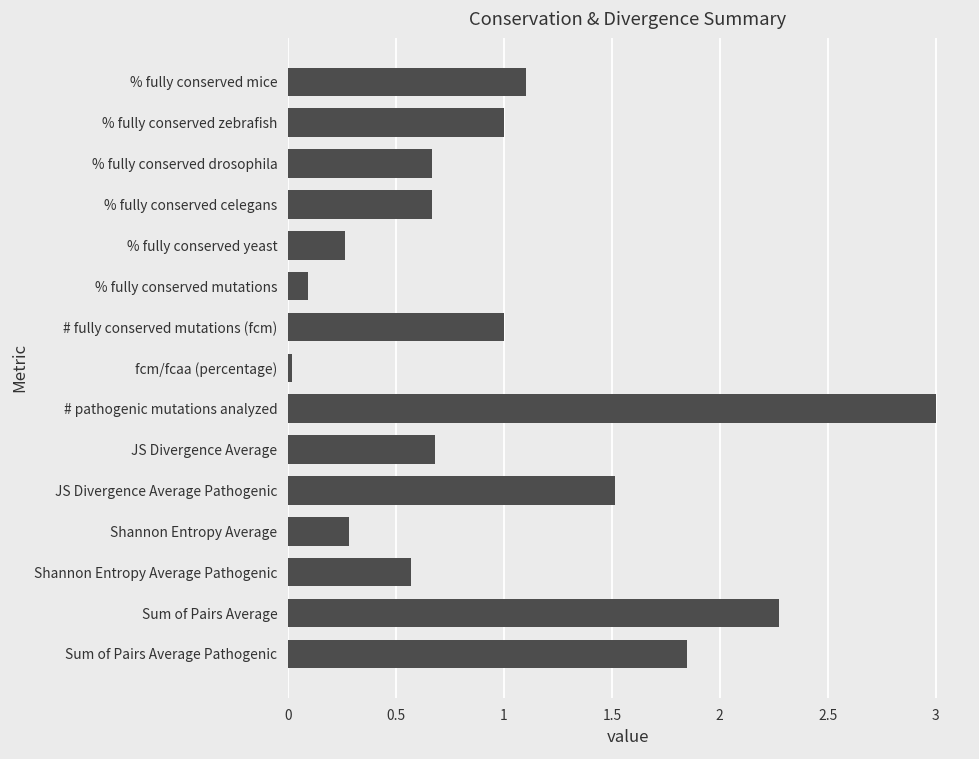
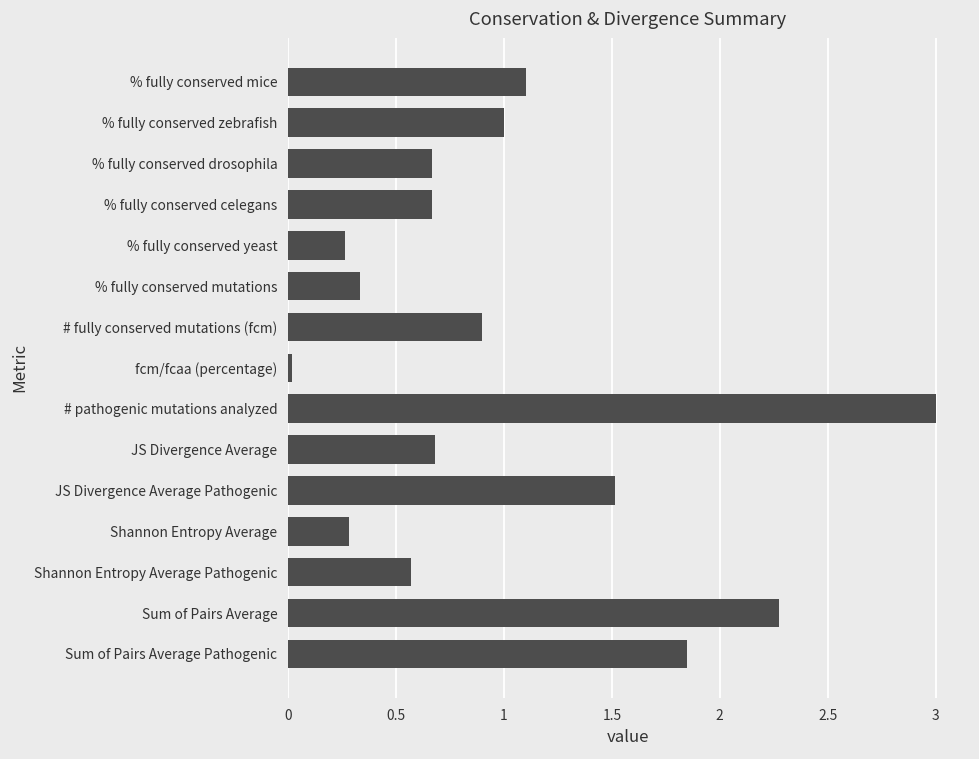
% fully conserved mutations: 0.09 -> 0.33
# fully conserved mutations (fcm): 1.0 -> 0.9
